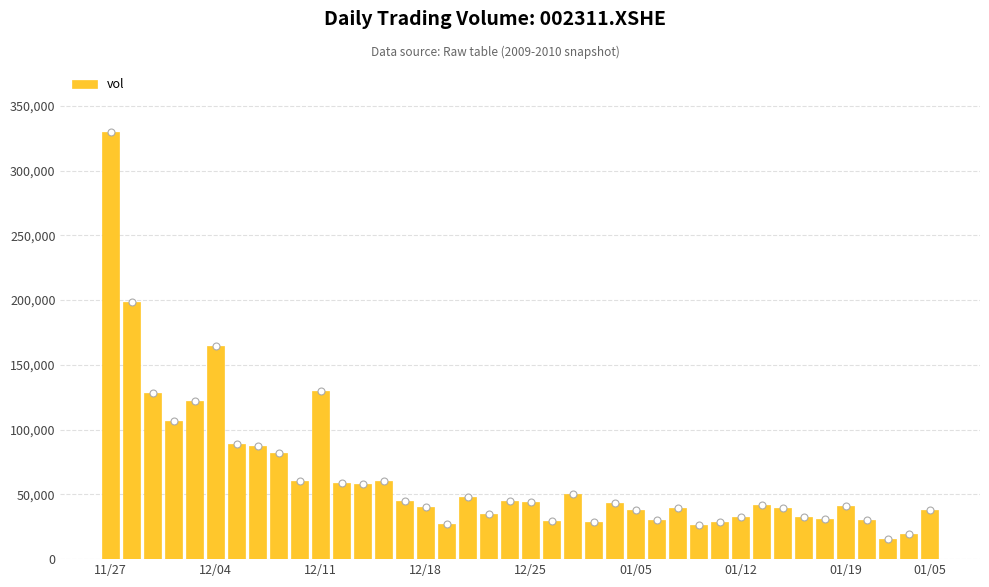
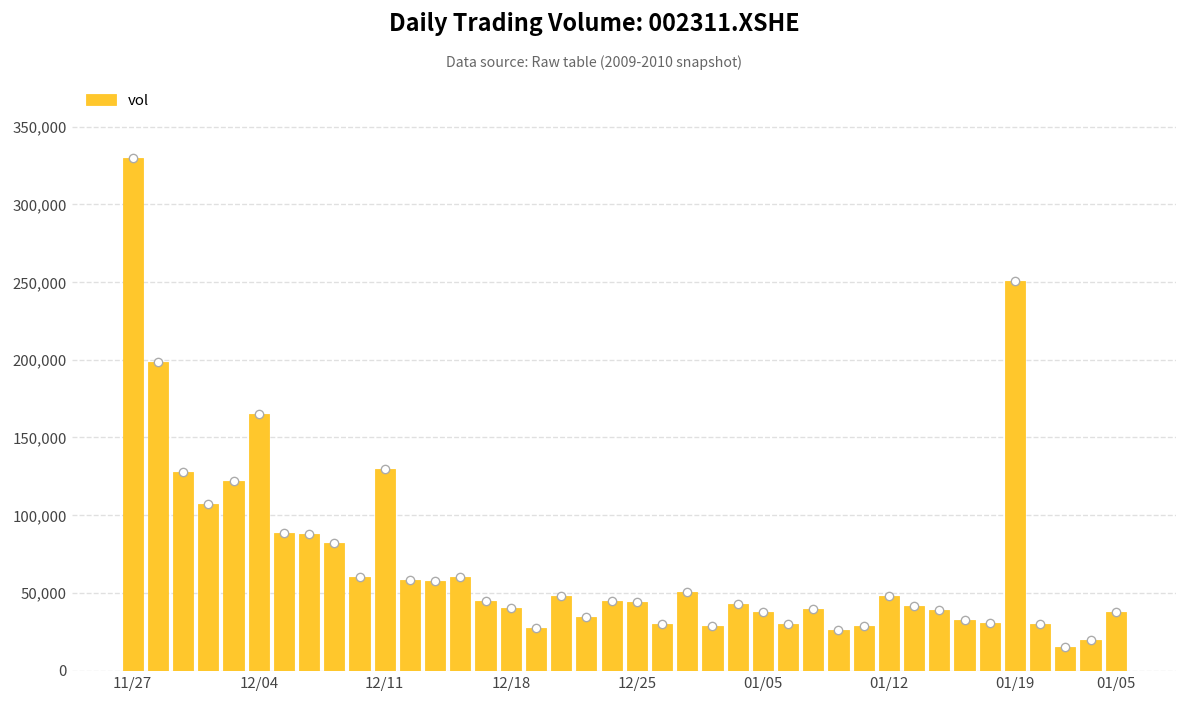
01/12: 33,000 -> 48,000
01/19: 41,000 -> 251,000
